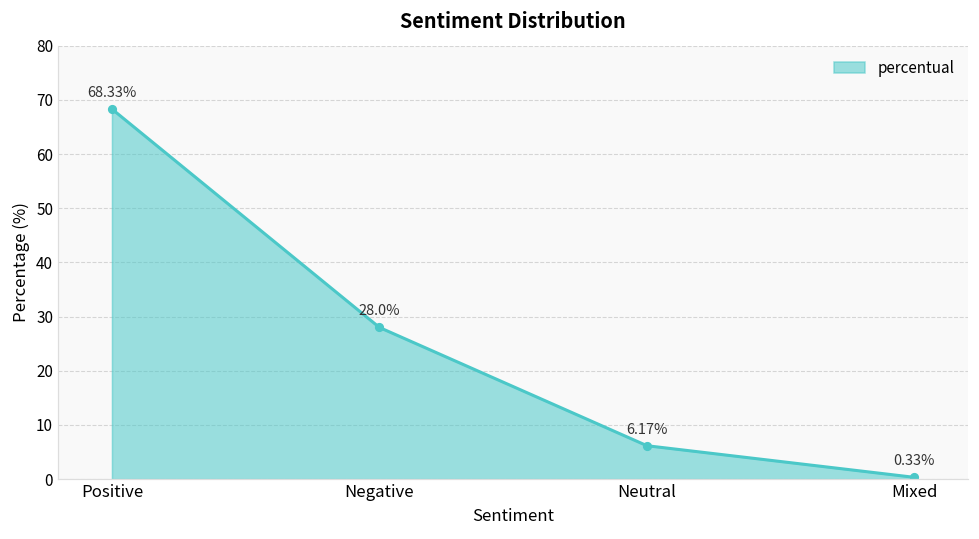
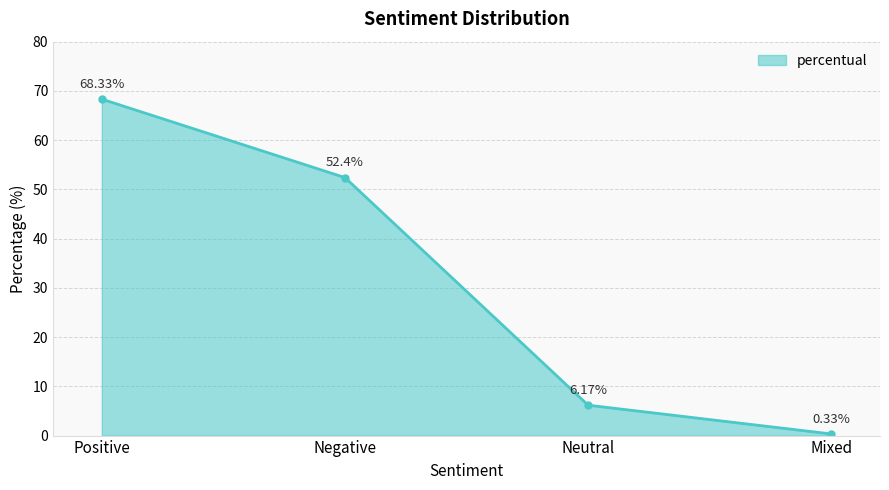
Negative: 28.0% -> 52.4%
